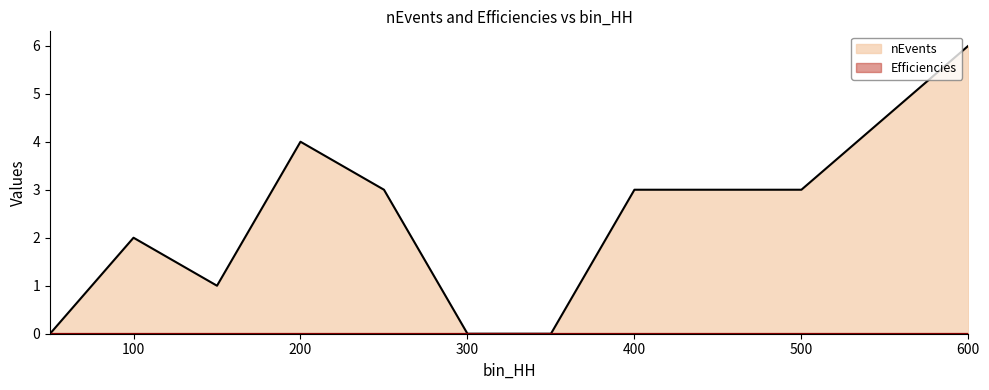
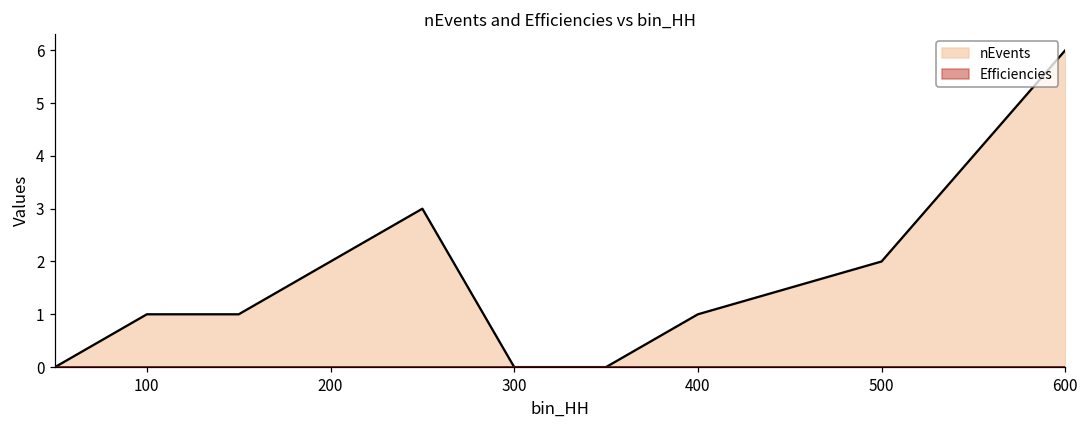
nEvents, 100: 2 -> 1
nEvents, 200: 4 -> 2
nEvents, 400: 3 -> 1
nEvents, 500: 3 -> 2
